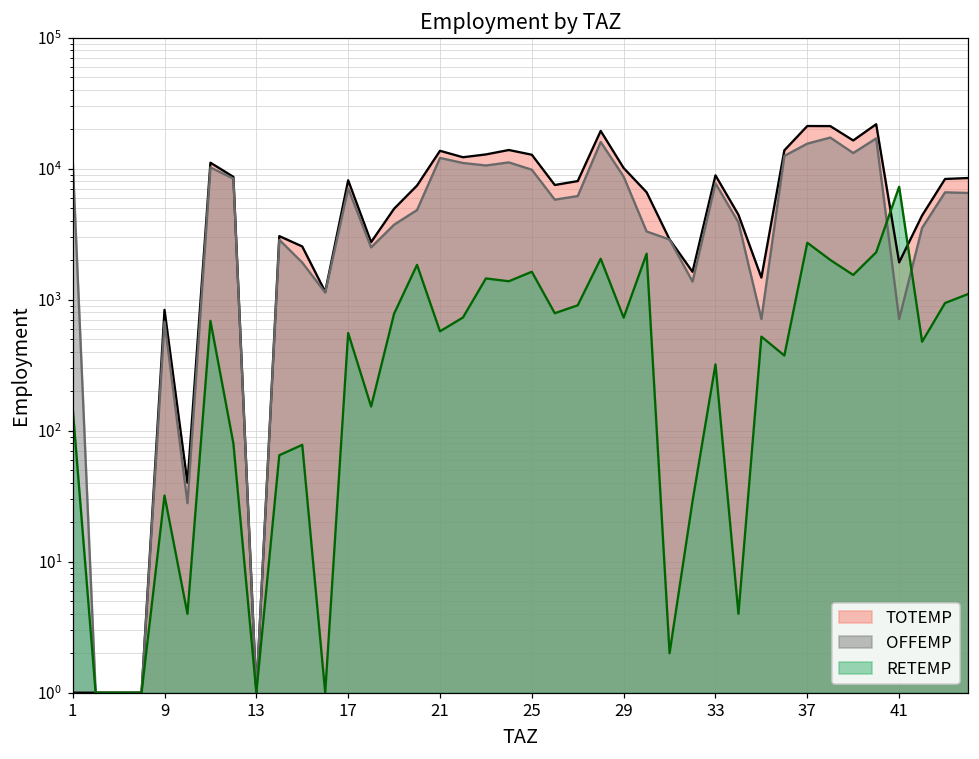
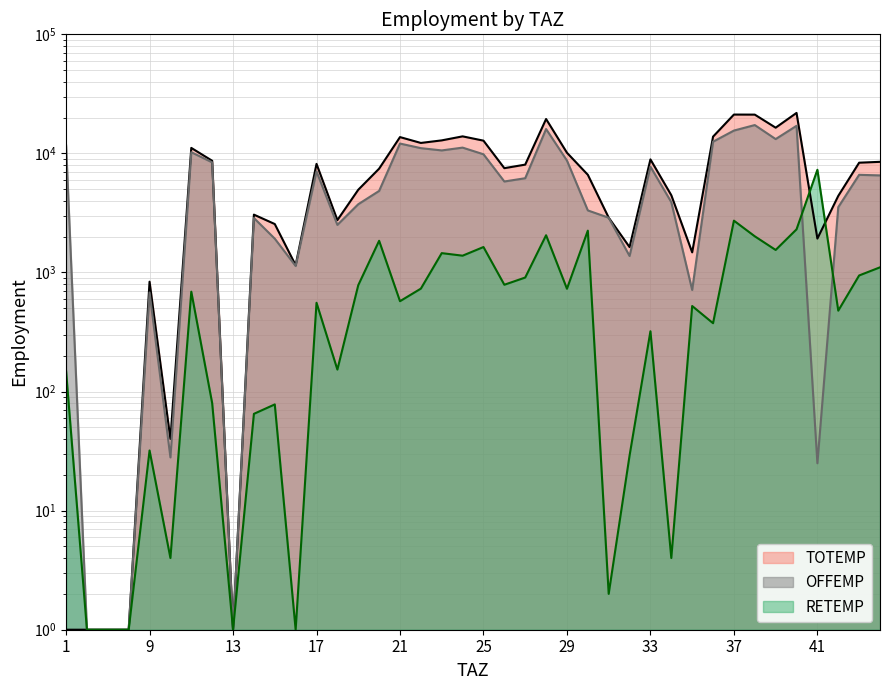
OFFEMP, 41: 700 -> 25
